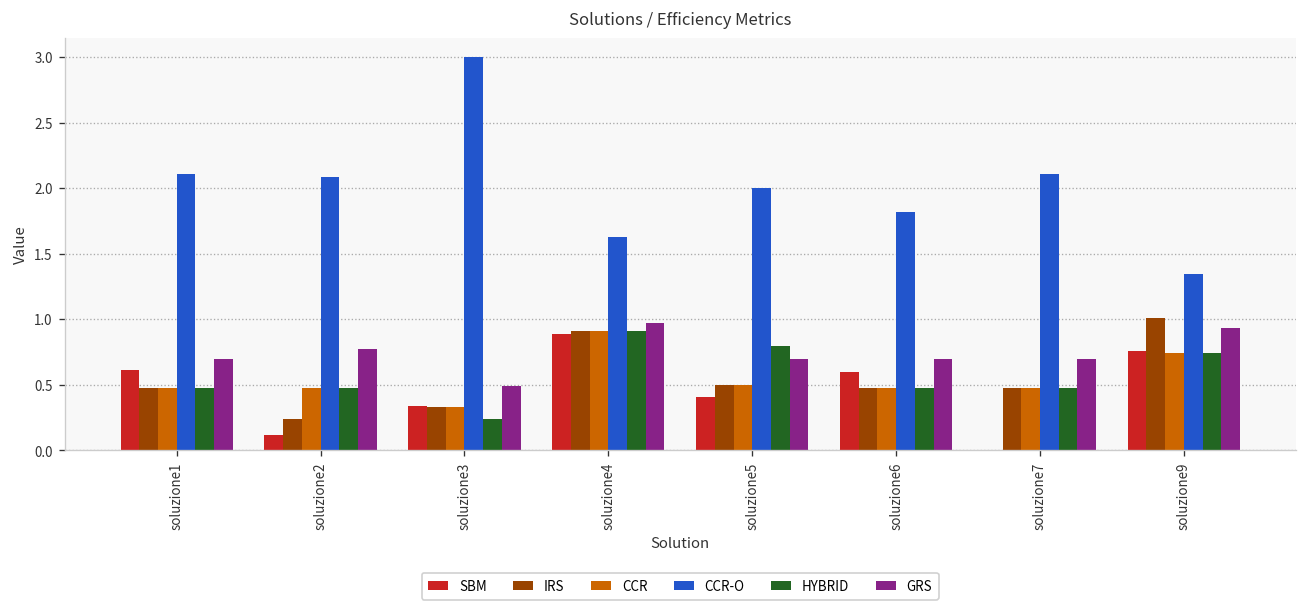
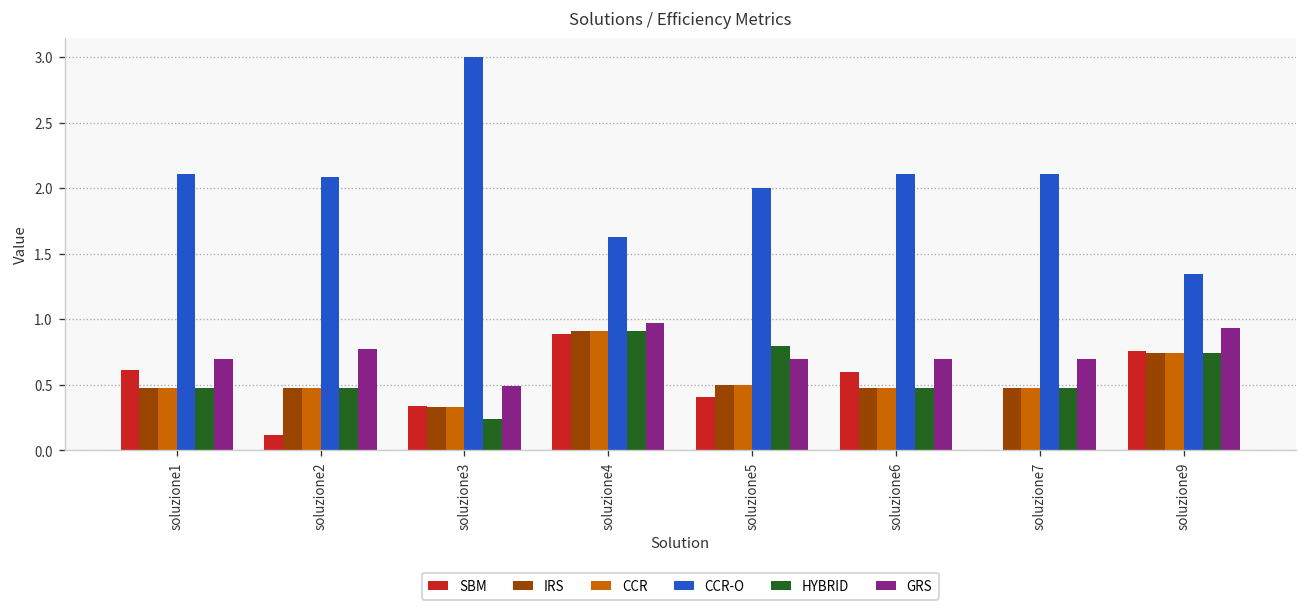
IRS, soluzione2: 0.24 -> 0.48
CCR-O, soluzione6: 1.82 -> 2.11
IRS, soluzione9: 1.01 -> 0.74
